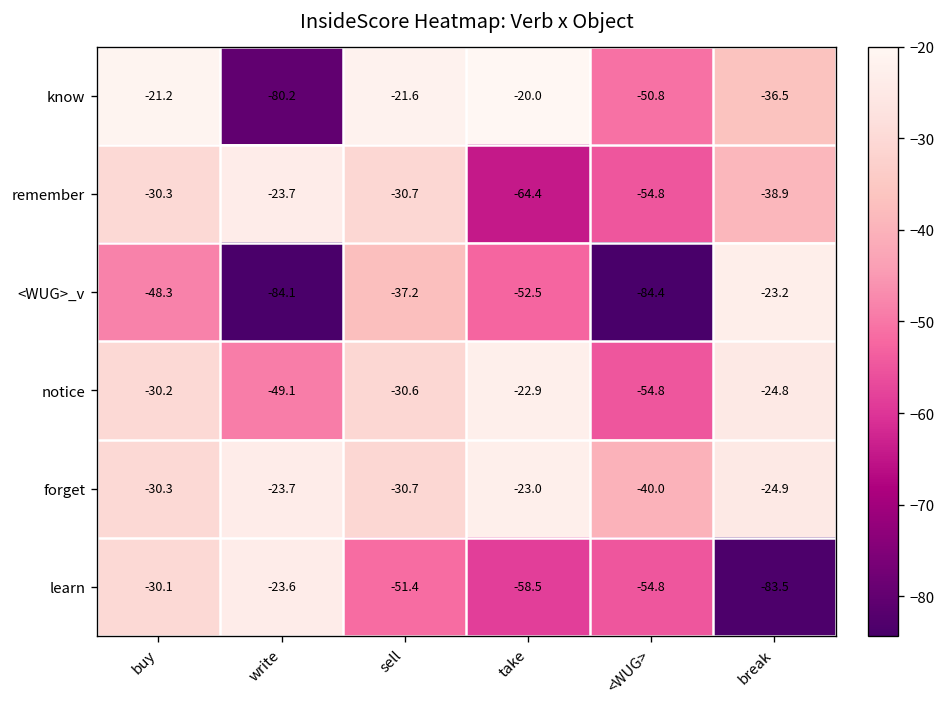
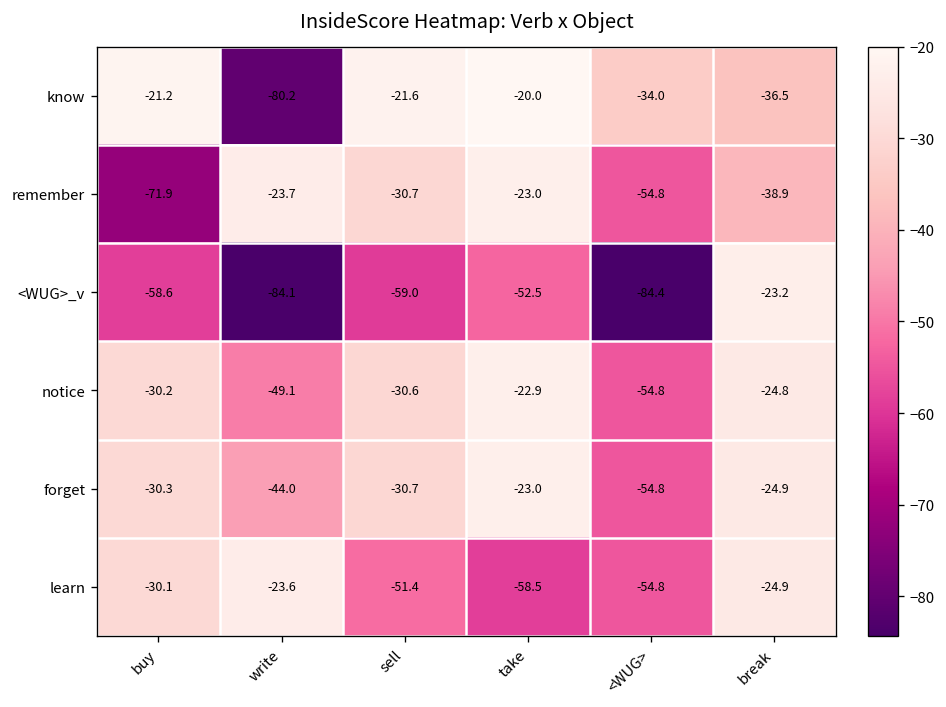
know, <WUG>: -50.8 -> -34.0
remember, buy: -30.3 -> -71.9
remember, take: -64.4 -> -23.0
<WUG>_v, buy: -48.3 -> -58.6
<WUG>_v, sell: -37.2 -> -59.0
forget, write: -23.7 -> -44.0
forget, <WUG>: -40.0 -> -54.8
learn, break: -83.5 -> -24.9
